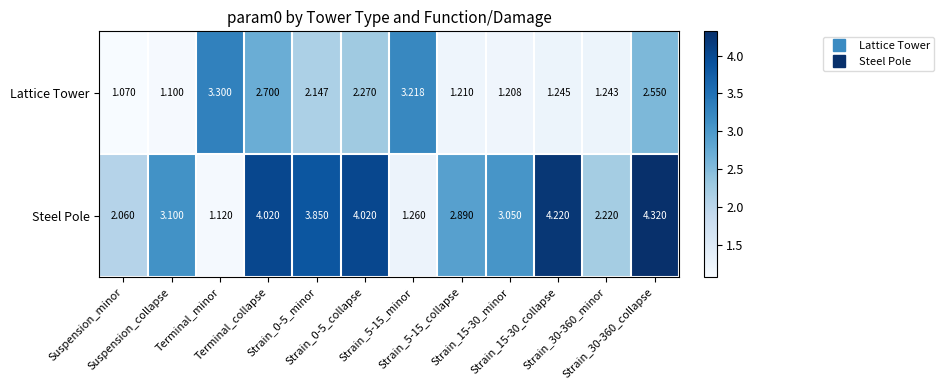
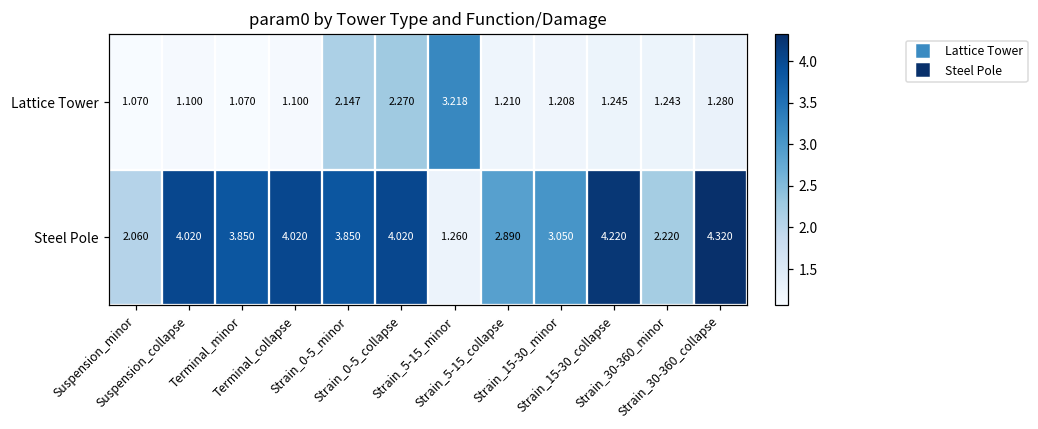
Lattice Tower, Terminal_minor: 3.300 -> 1.070
Lattice Tower, Terminal_collapse: 2.700 -> 1.100
Lattice Tower, Strain_30-360_collapse: 2.550 -> 1.280
Steel Pole, Suspension_collapse: 3.100 -> 4.020
Steel Pole, Terminal_minor: 1.120 -> 3.850
